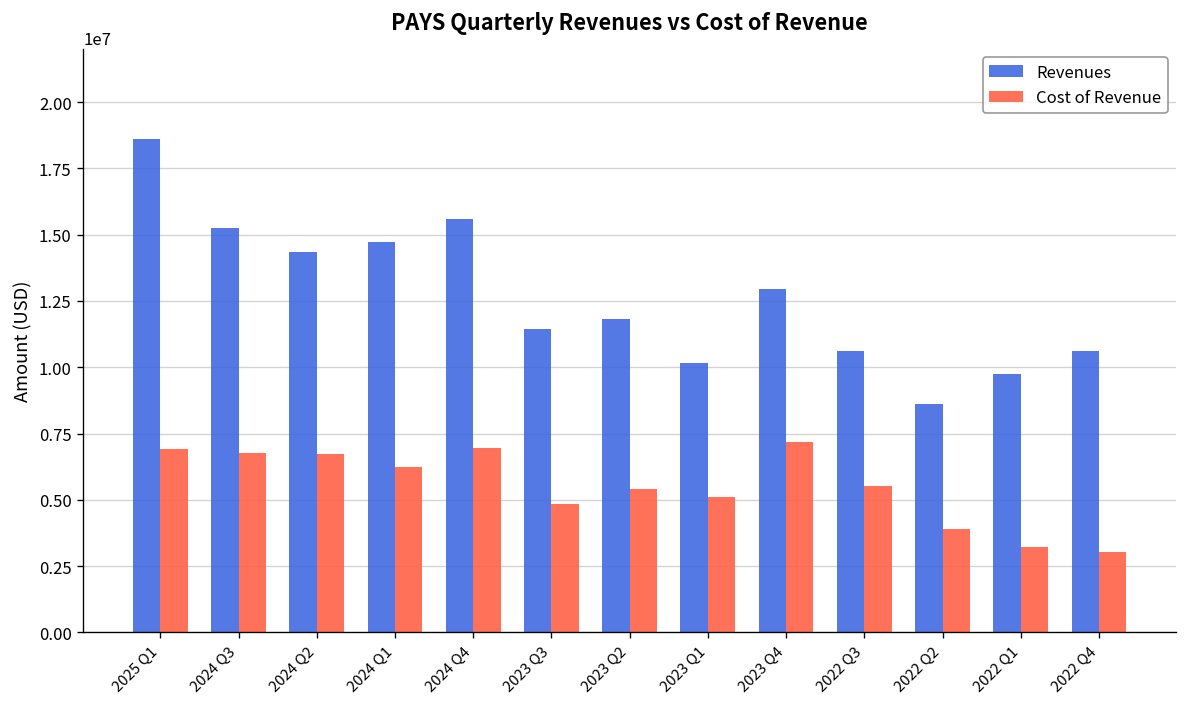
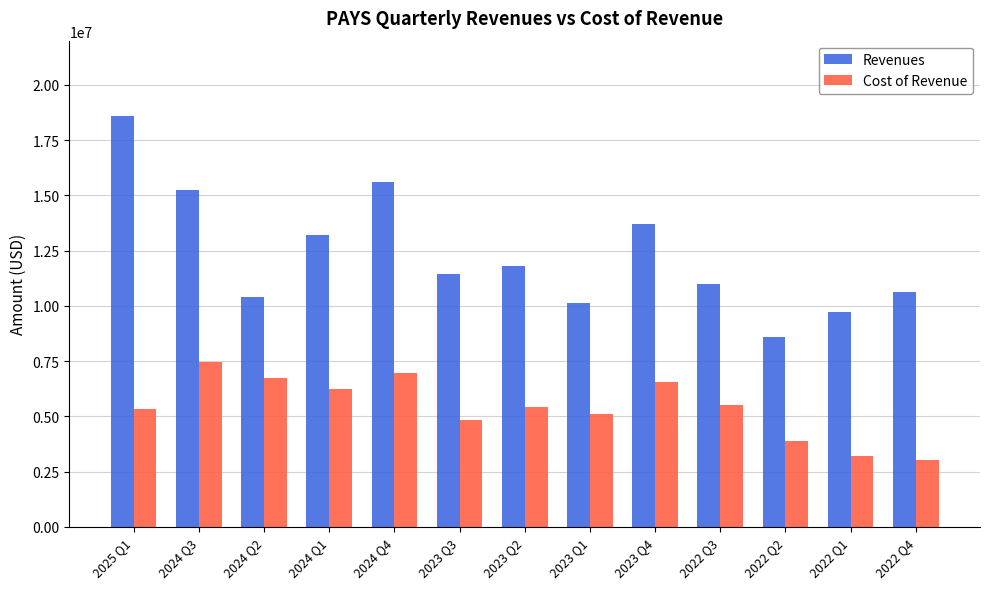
Cost of Revenue, 2025 Q1: 6900000 -> 5300000
Cost of Revenue, 2024 Q3: 6800000 -> 7500000
Revenues, 2024 Q2: 14300000 -> 10400000
Revenues, 2024 Q1: 14700000 -> 13200000
Revenues, 2023 Q4: 12900000 -> 13700000
Cost of Revenue, 2023 Q4: 7200000 -> 6500000
Revenues, 2022 Q3: 10600000 -> 11000000
